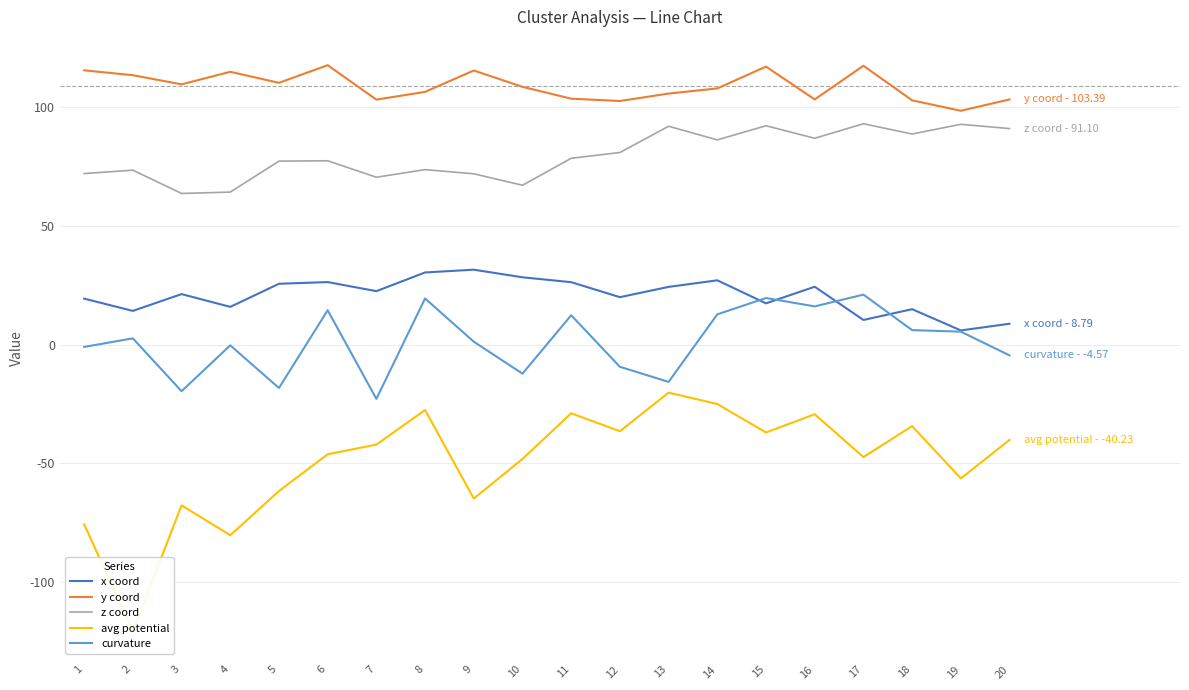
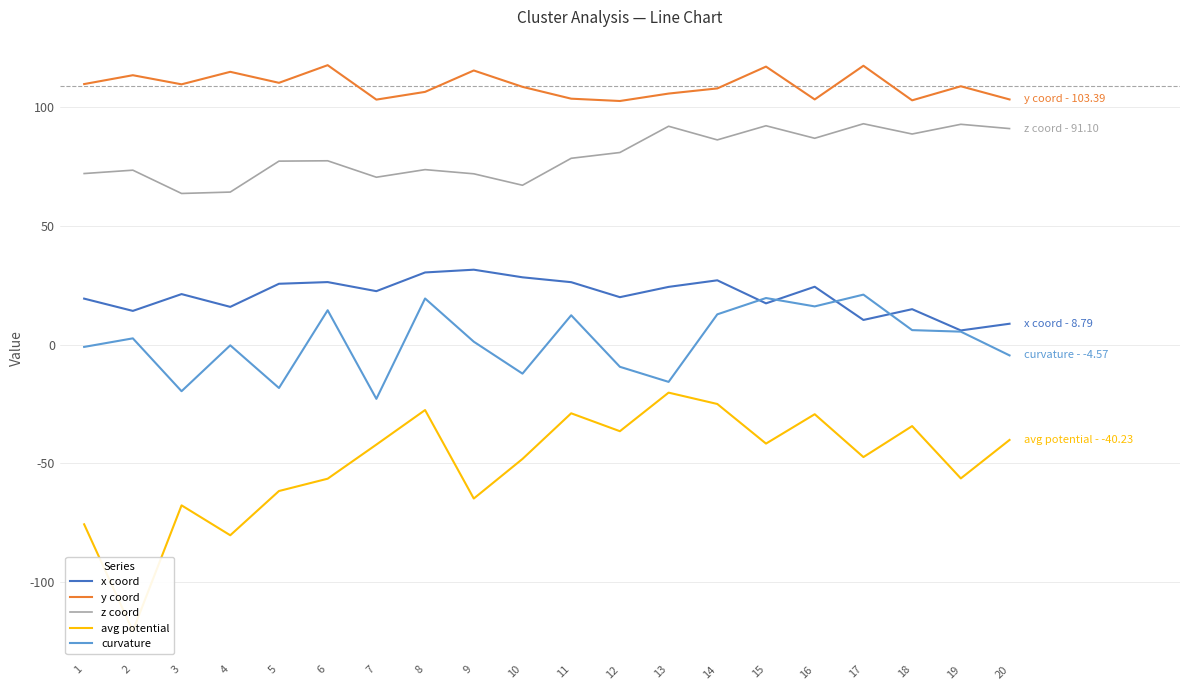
y coord, 1: 116 -> 110
avg potential, 6: -46 -> -57
avg potential, 15: -37 -> -42
y coord, 19: 99 -> 109
